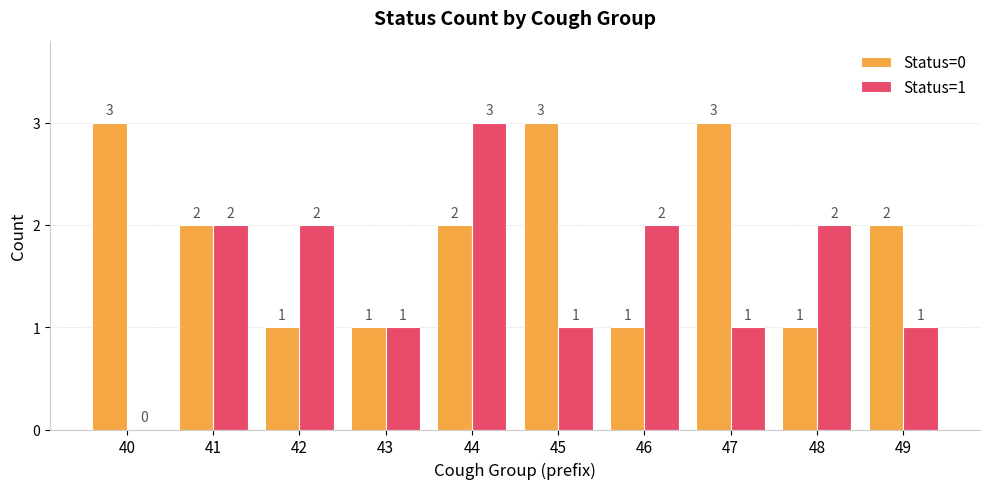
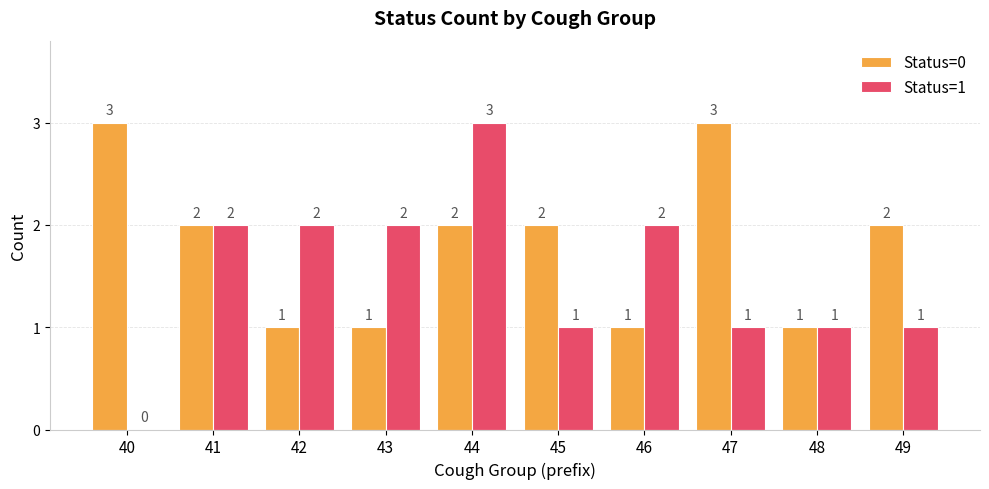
Status=1, 43: 1 -> 2
Status=0, 45: 3 -> 2
Status=1, 48: 2 -> 1
